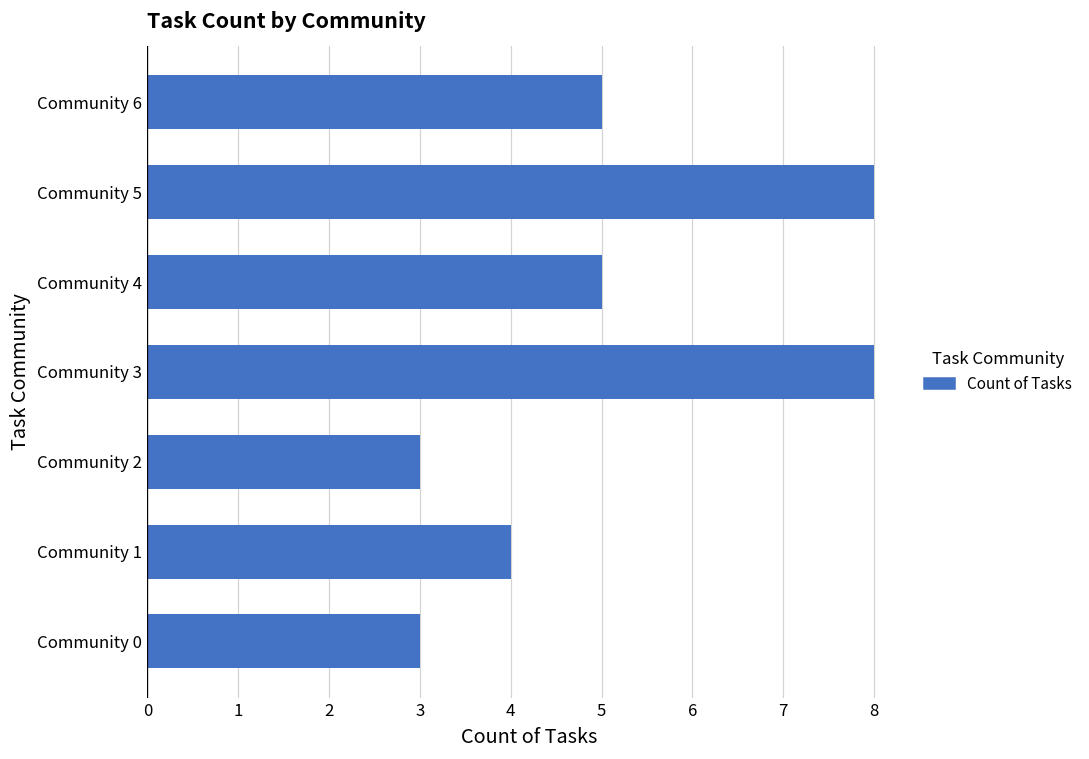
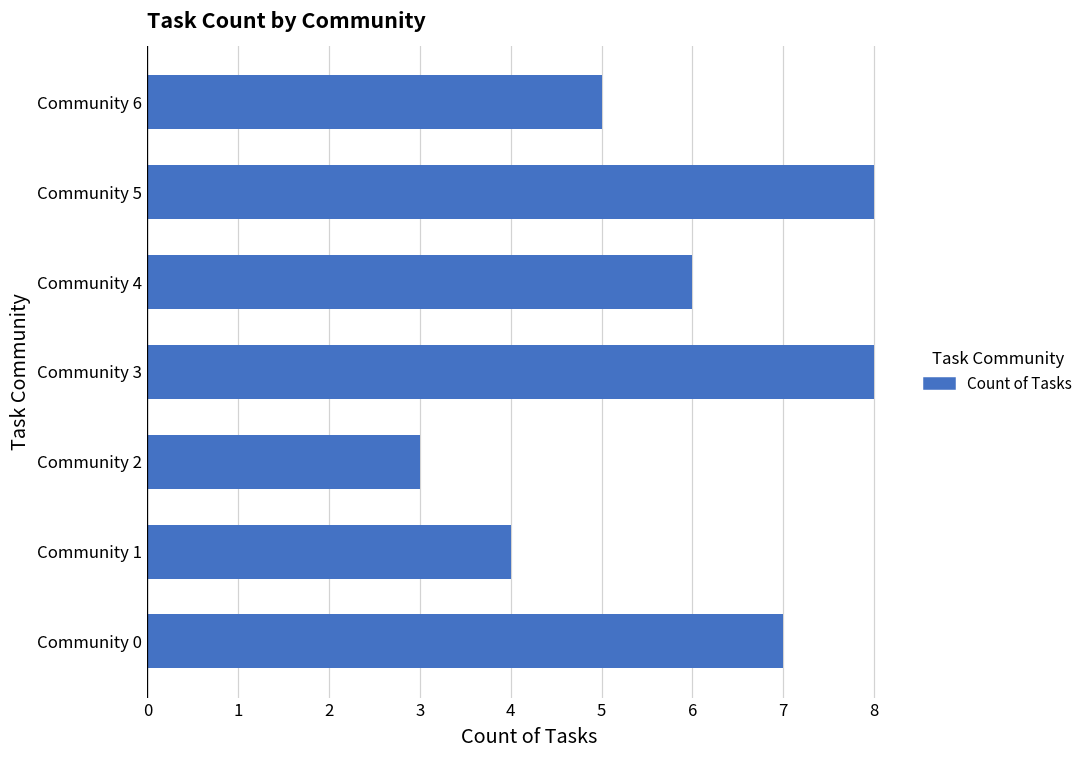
Community 4: 5 -> 6
Community 0: 3 -> 7
